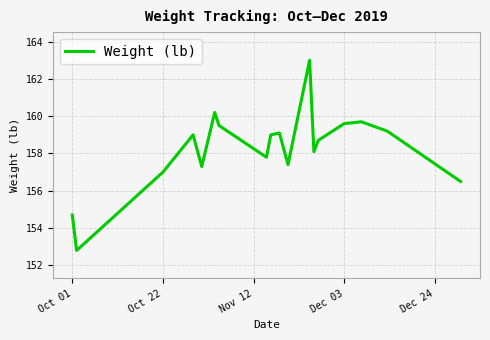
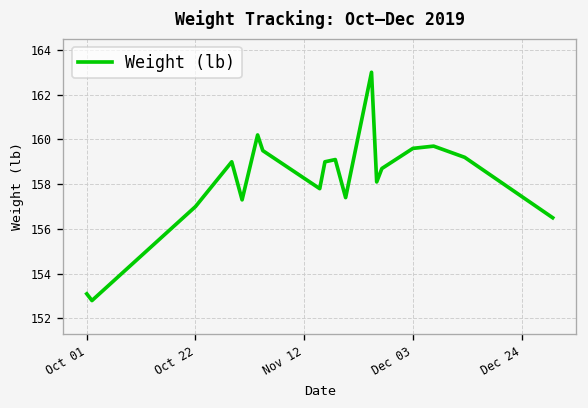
Oct 01: 154.7 -> 153.1
